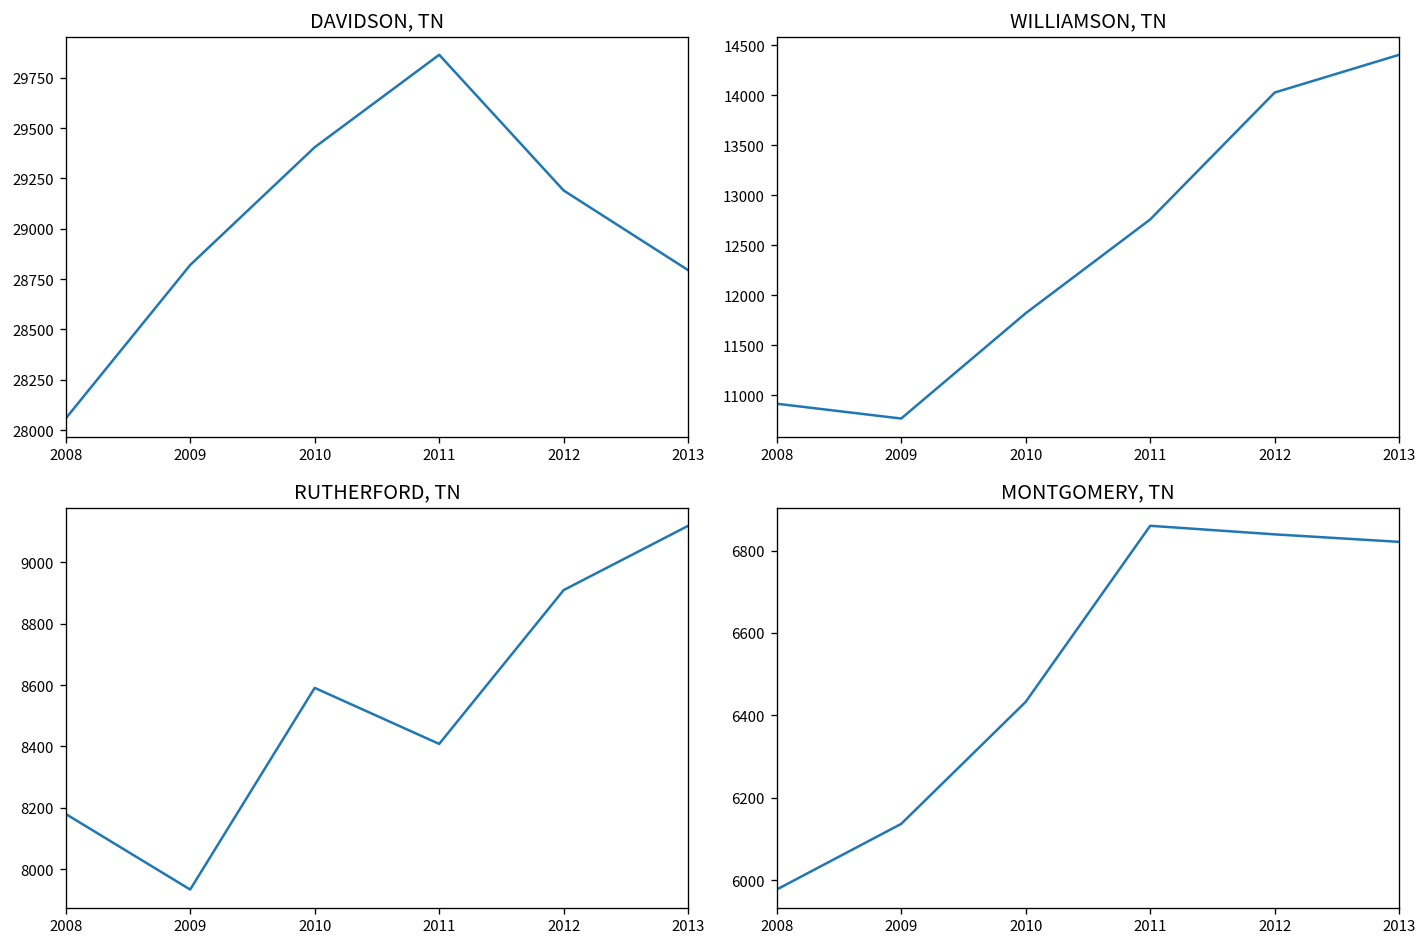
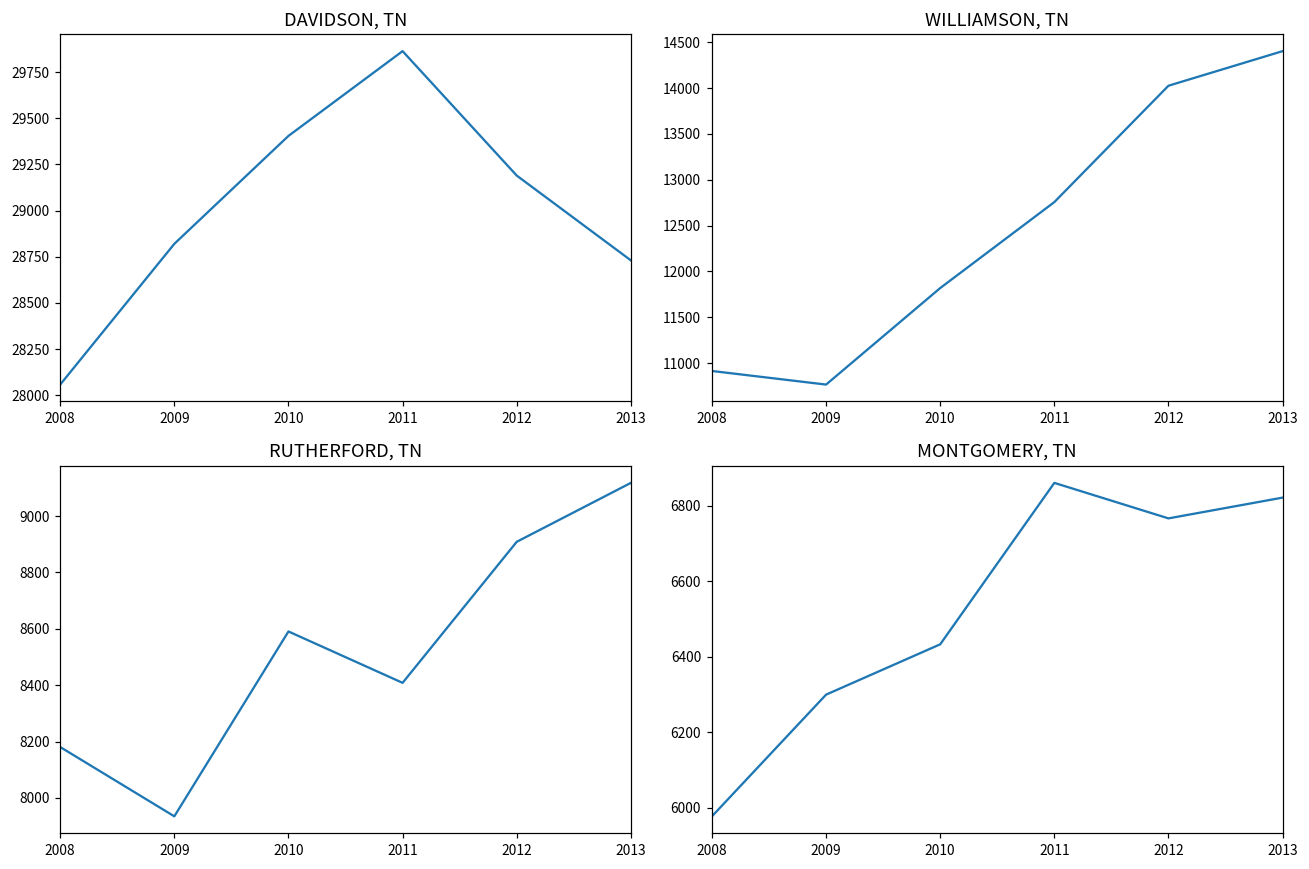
DAVIDSON, TN, 2013: 28790 -> 28730
MONTGOMERY, TN, 2009: 6140 -> 6300
MONTGOMERY, TN, 2012: 6840 -> 6770
